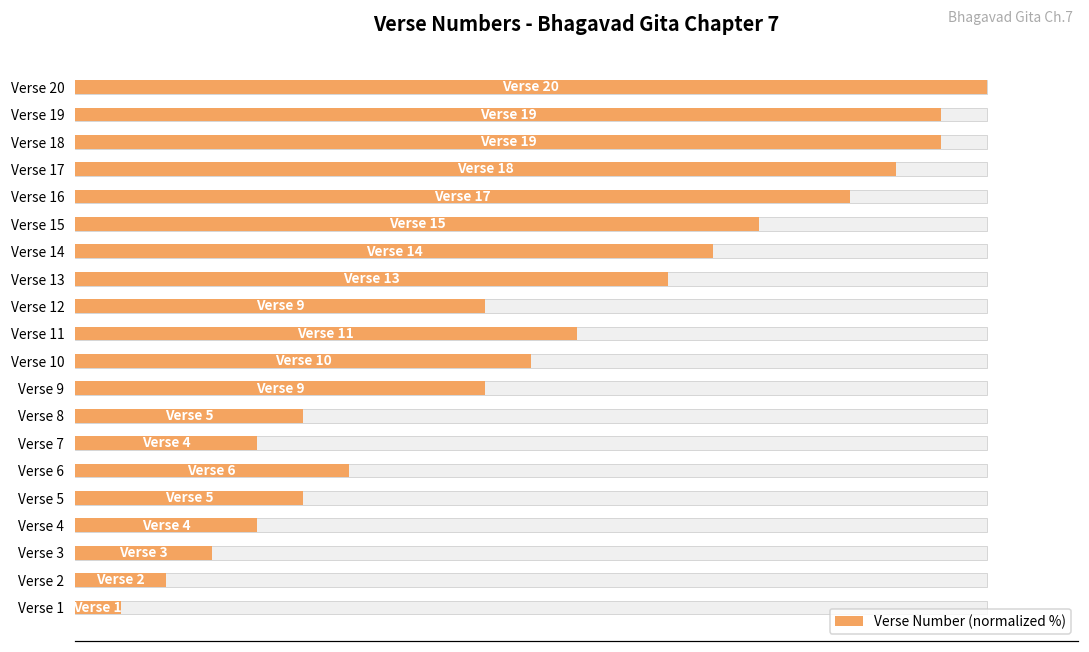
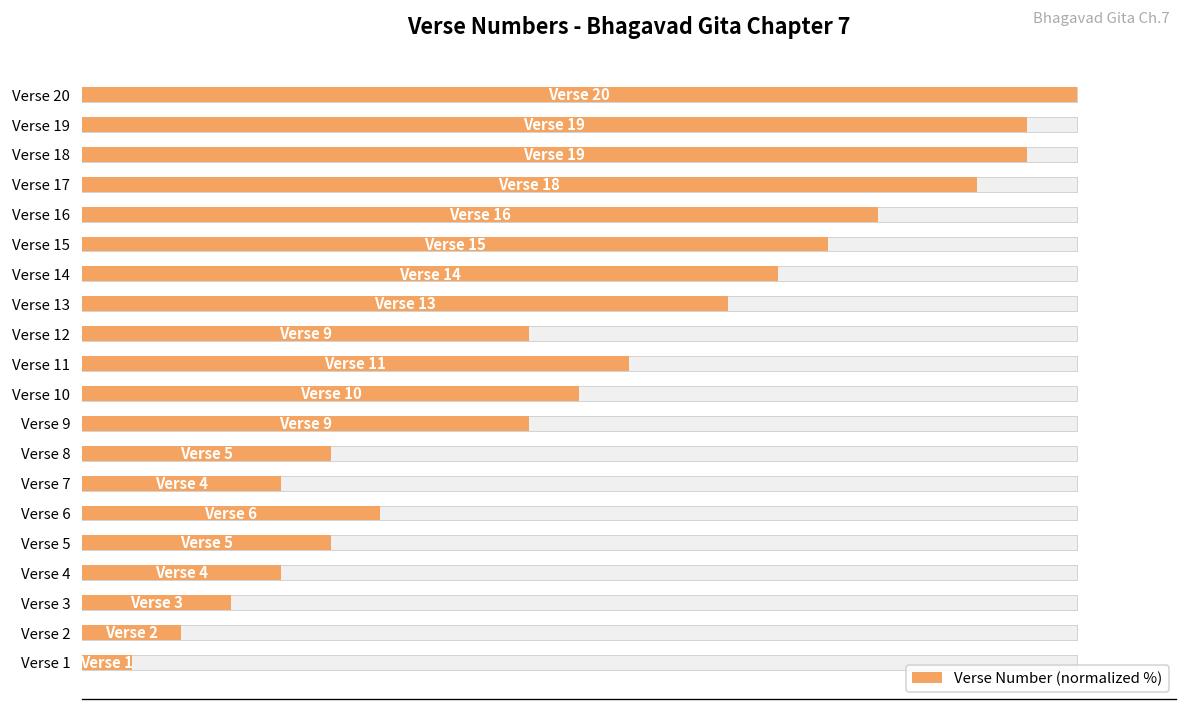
Verse Number (normalized %), Verse 16: 17 -> 16
